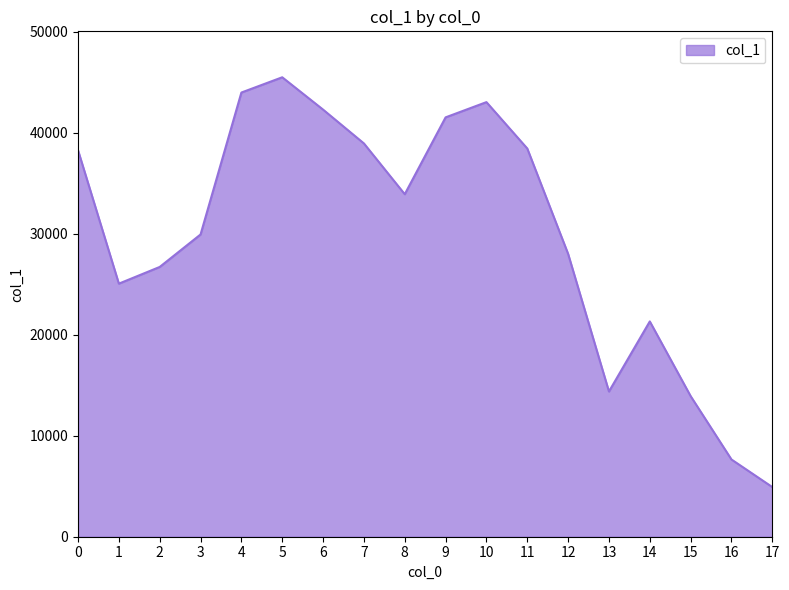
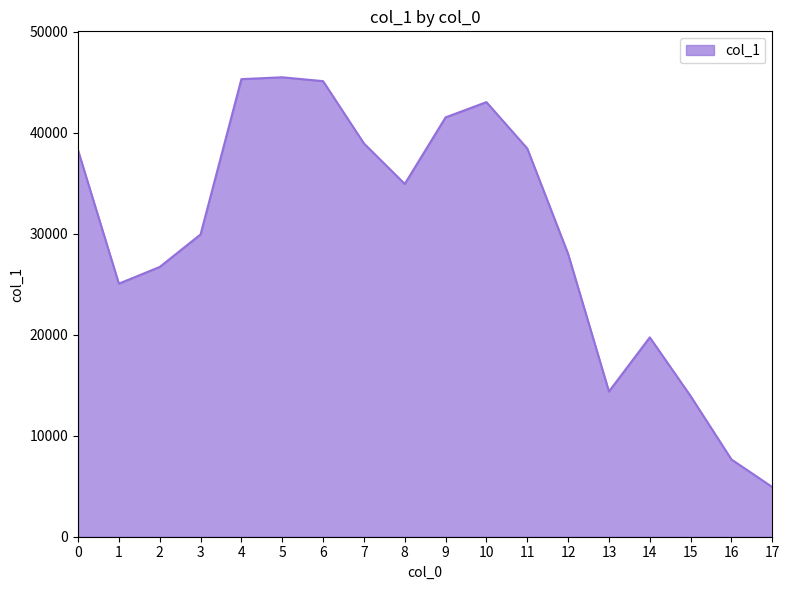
4: 44000 -> 45300
6: 42300 -> 45100
8: 33900 -> 34900
14: 21300 -> 19700
